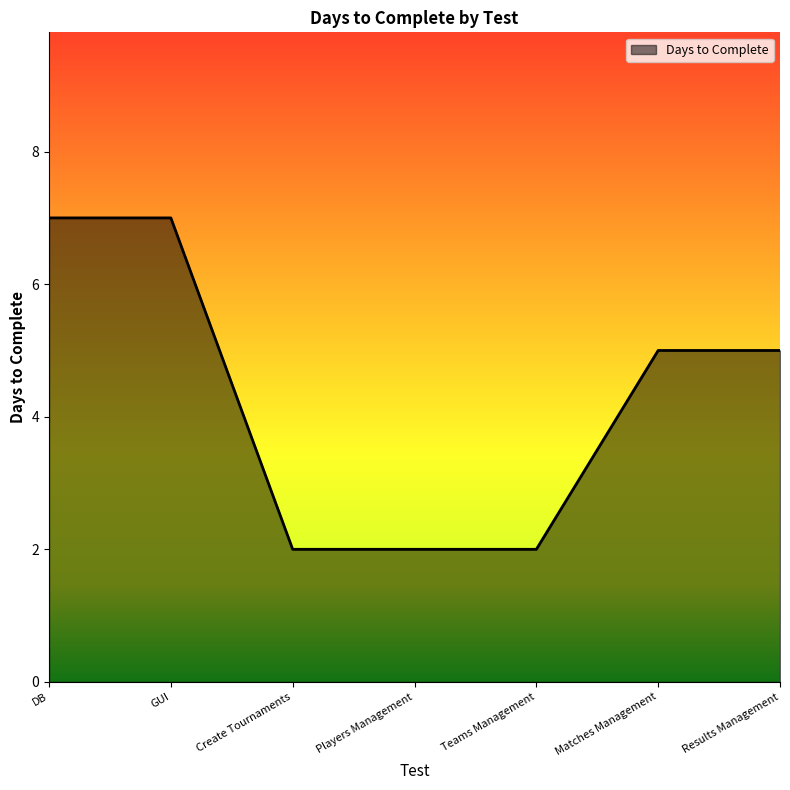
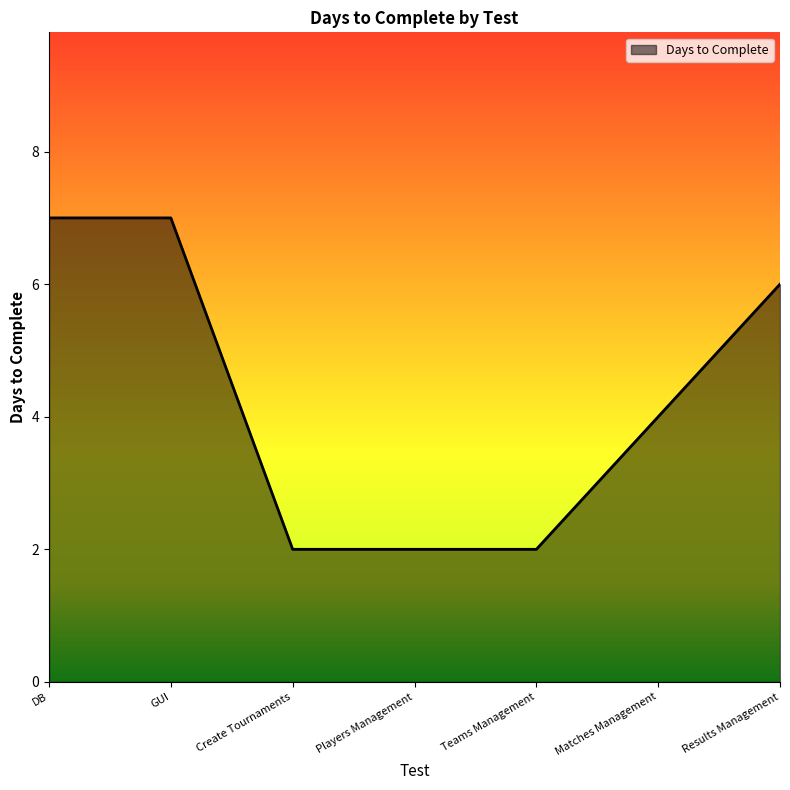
Matches Management: 5 -> 4
Results Management: 5 -> 6
